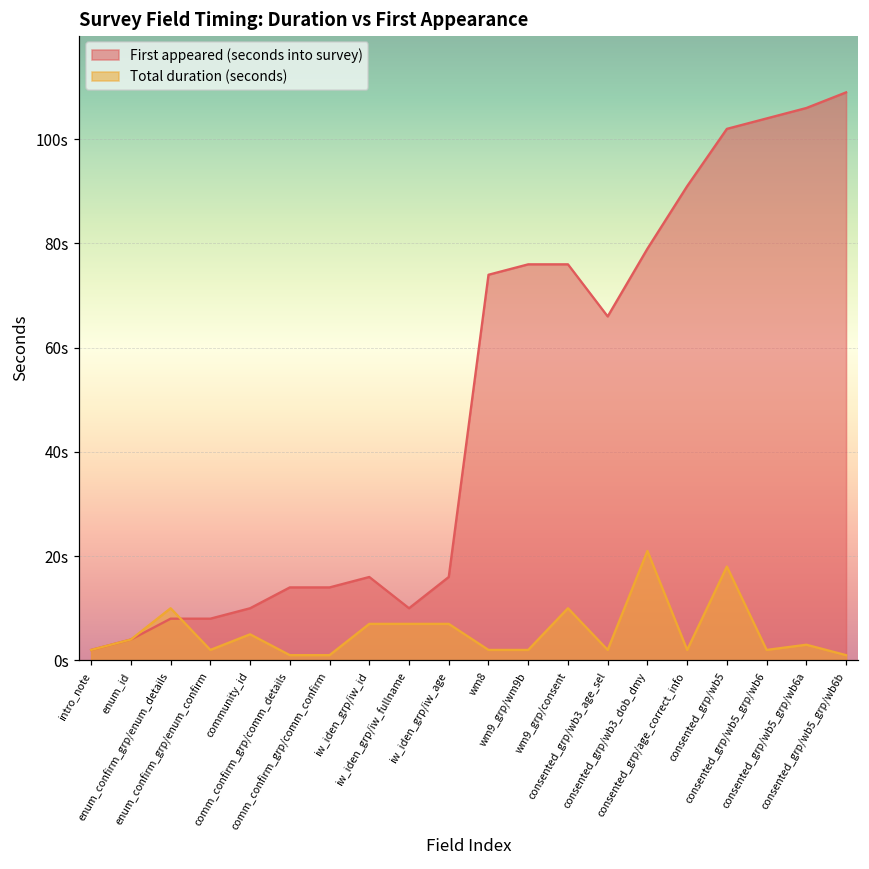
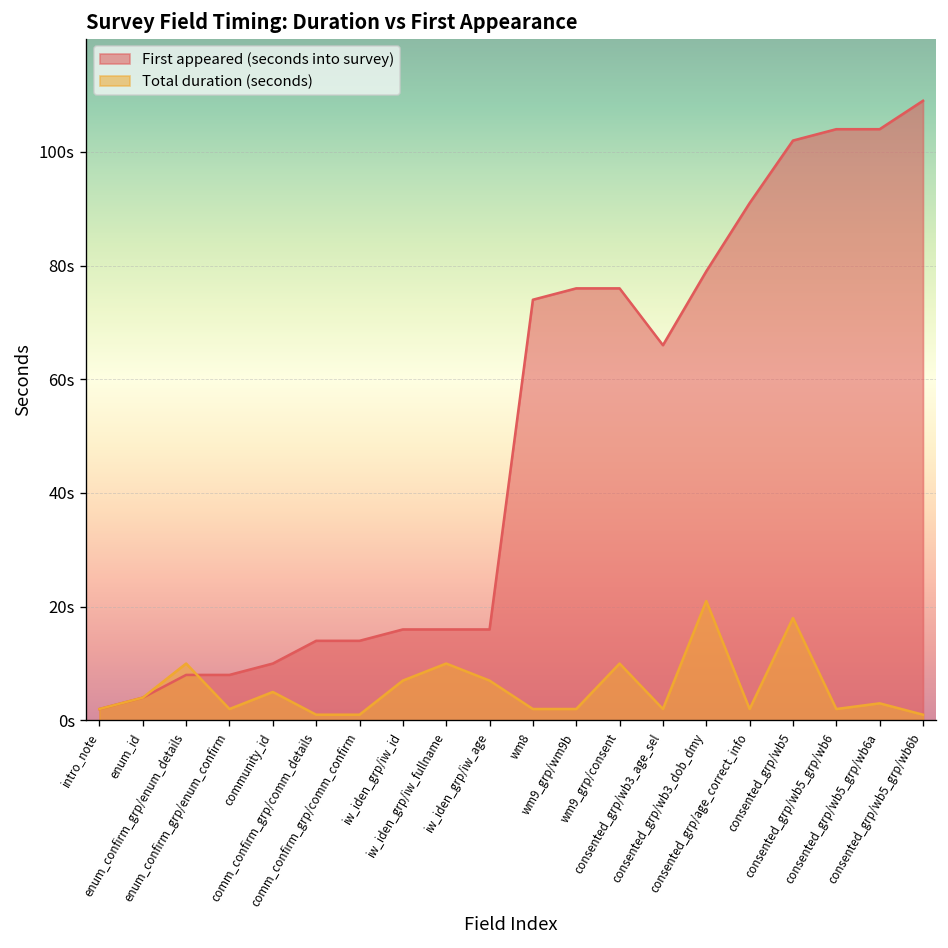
First appeared (seconds into survey), iw_iden_grp/iw_fullname: 10s -> 16s
Total duration (seconds), iw_iden_grp/iw_fullname: 7s -> 10s
First appeared (seconds into survey), consented_grp/wb5_grp/wb6a: 106s -> 104s
